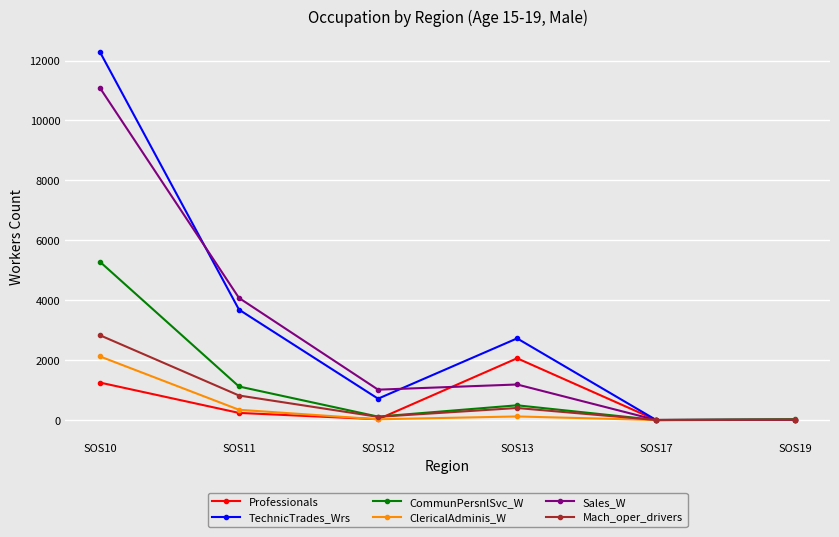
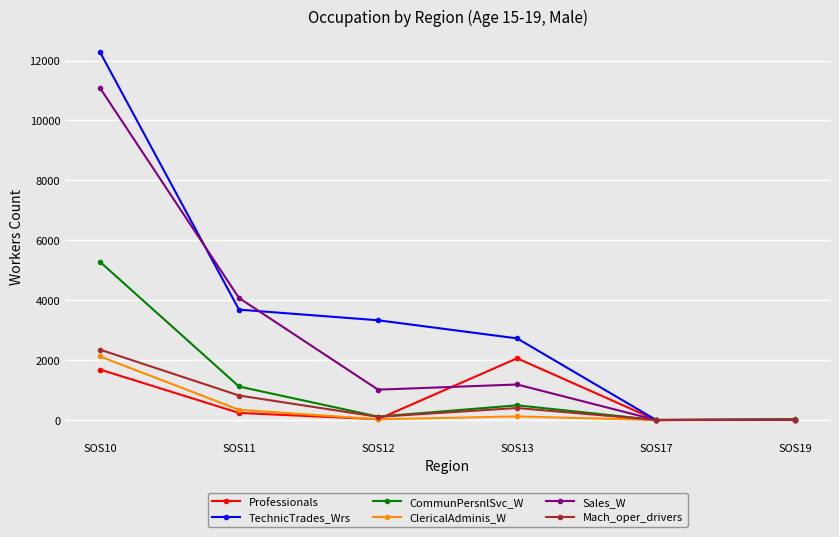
Professionals, SOS10: 1300 -> 1700
Mach_oper_drivers, SOS10: 2800 -> 2400
TechnicTrades_Wrs, SOS12: 700 -> 3300
